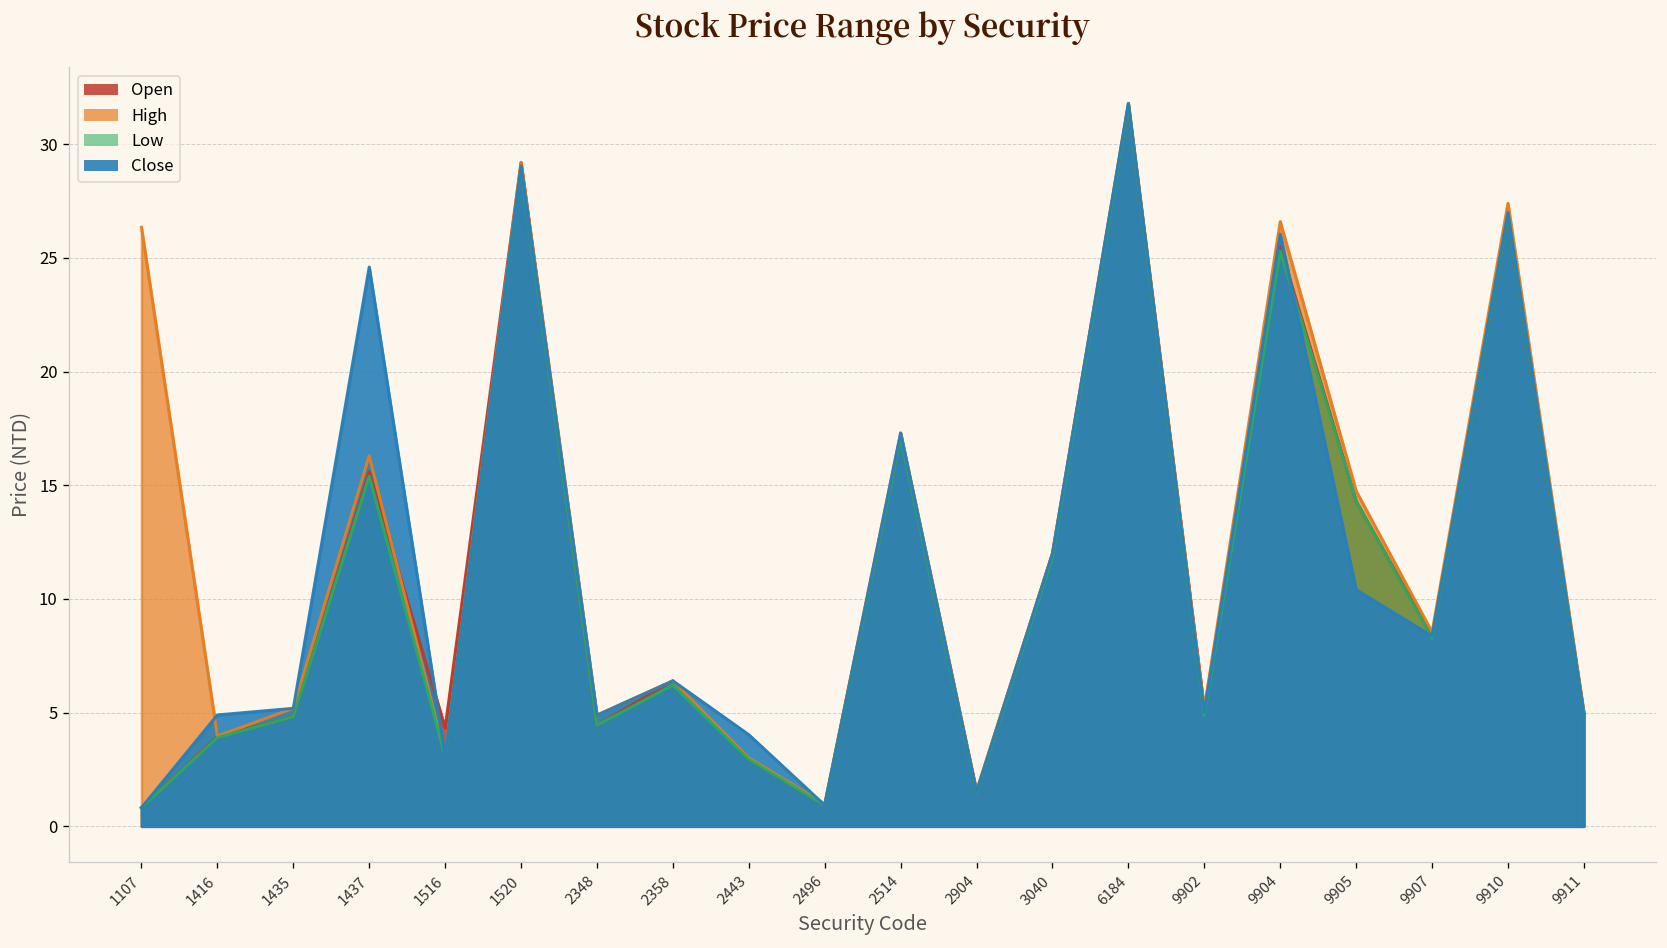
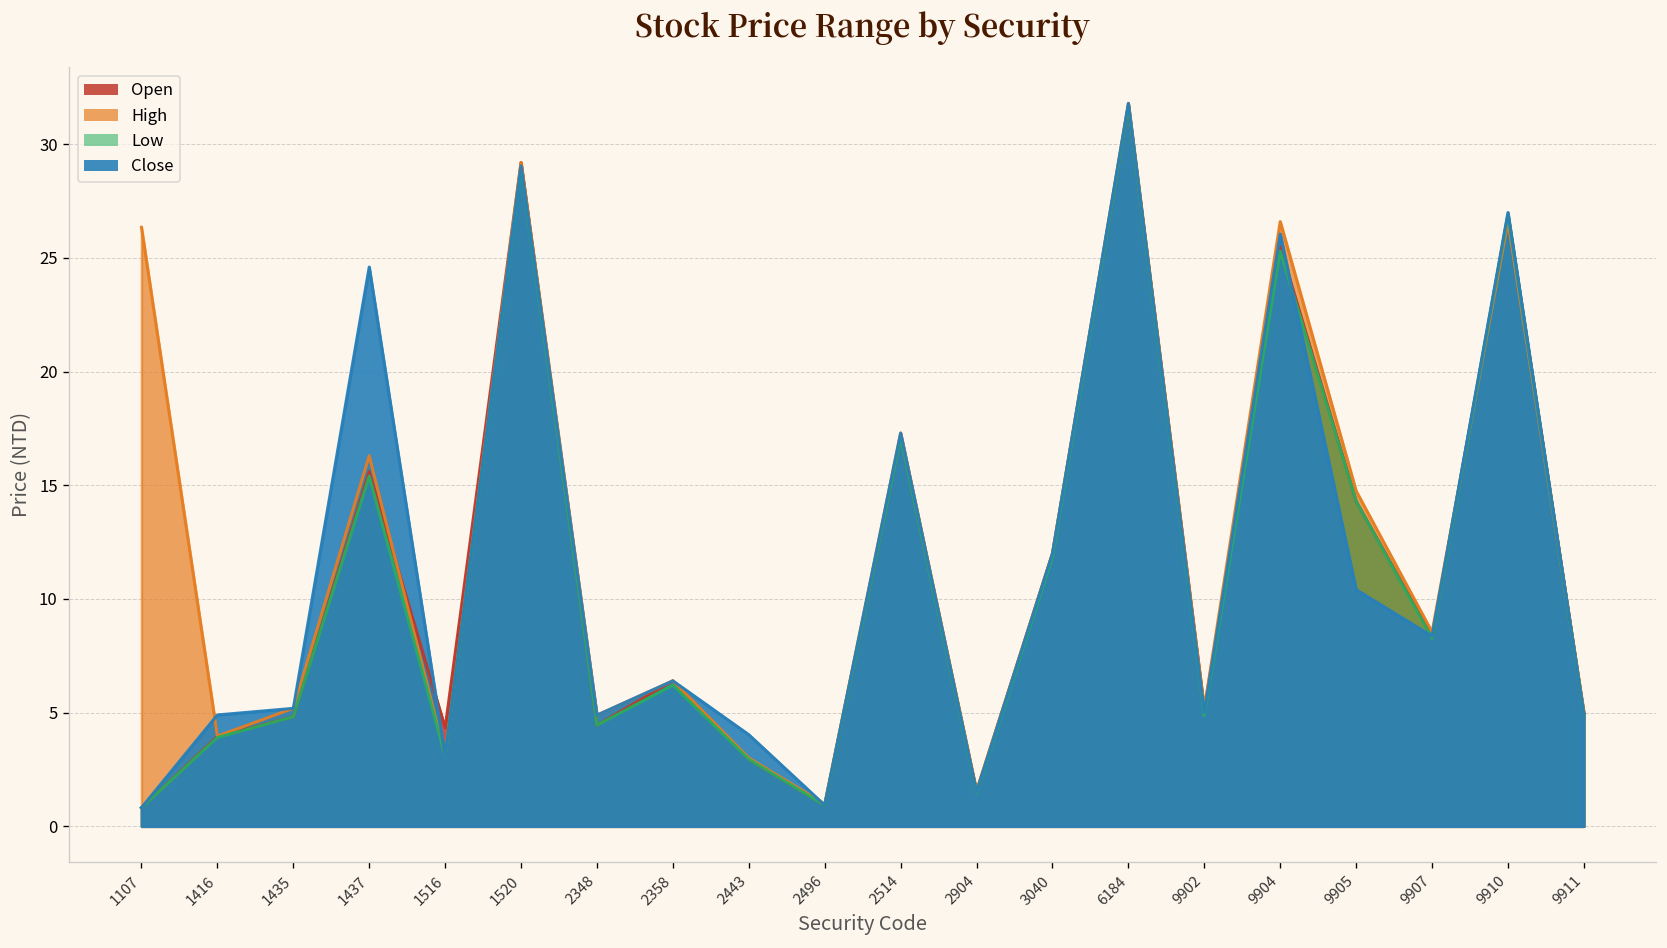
High, 9910: 27.4 -> 26.6
